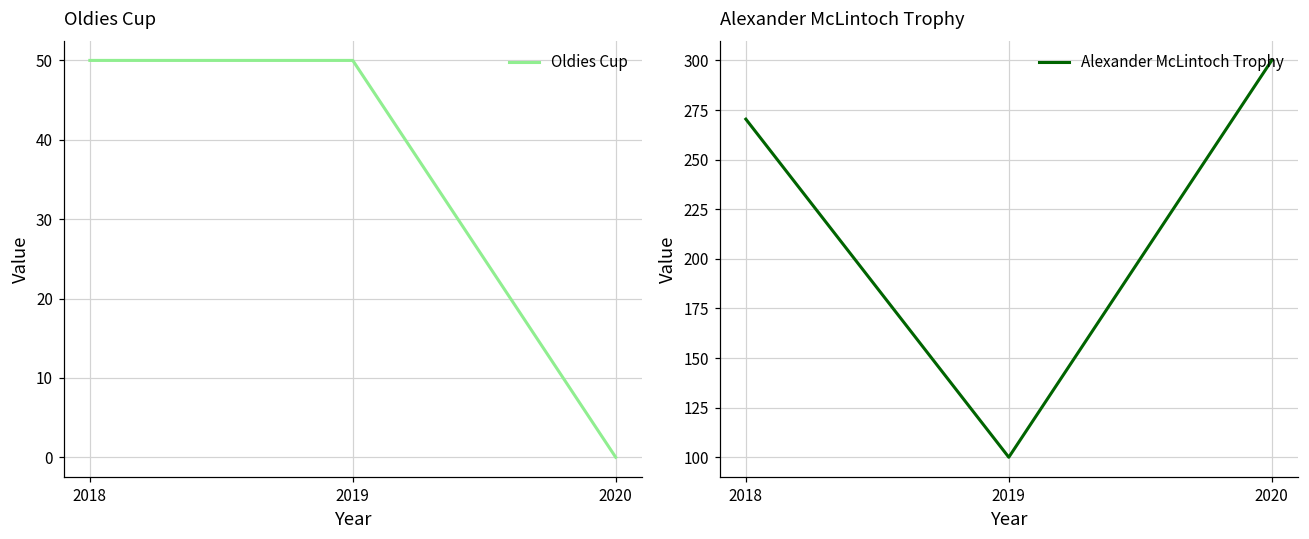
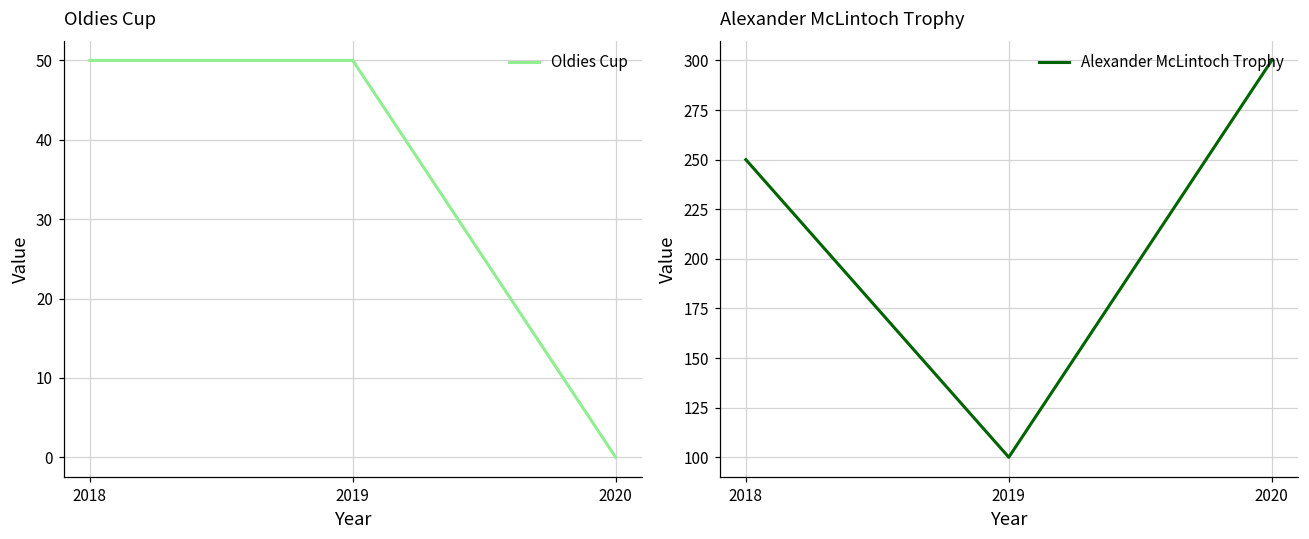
Alexander McLintoch Trophy, 2018: 270 -> 250
